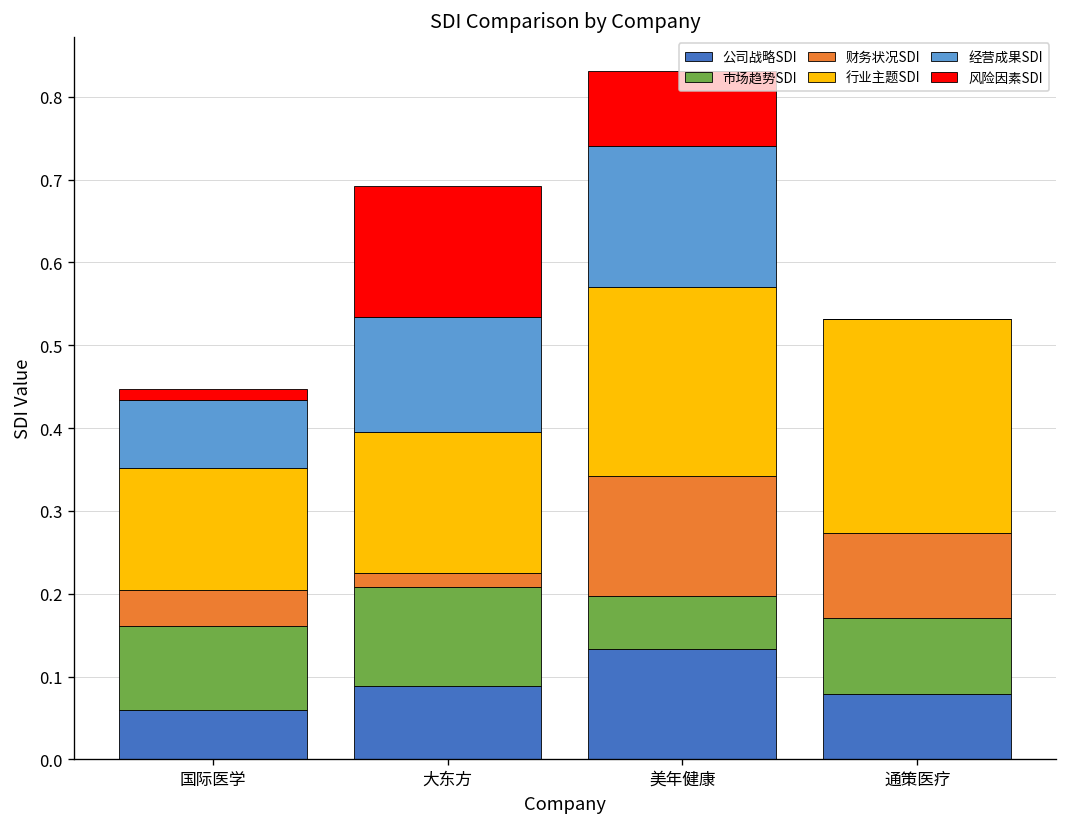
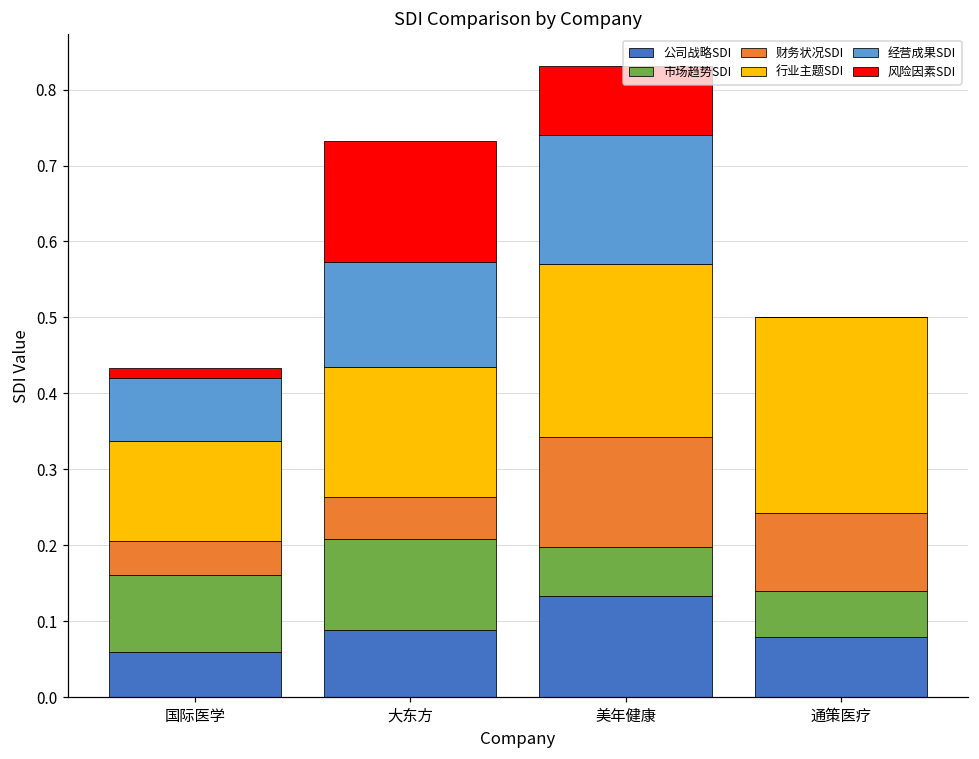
行业主题SDI, 国际医学: 0.15 -> 0.13
财务状况SDI, 大东方: 0.02 -> 0.06
市场趋势SDI, 通策医疗: 0.09 -> 0.06
